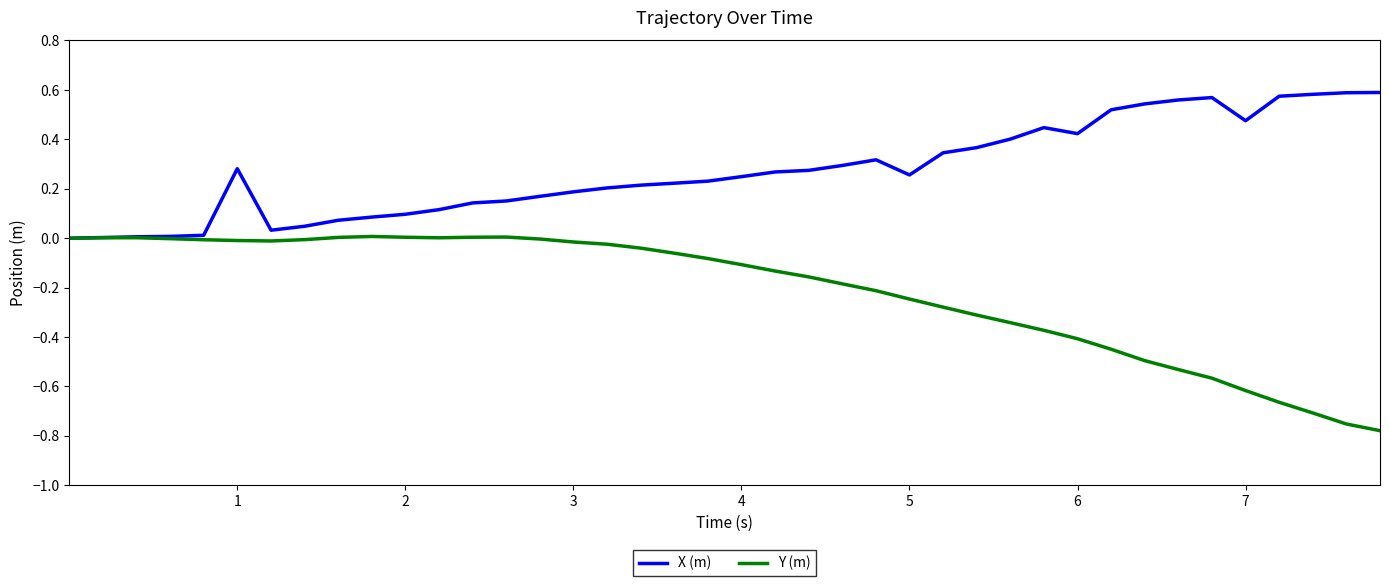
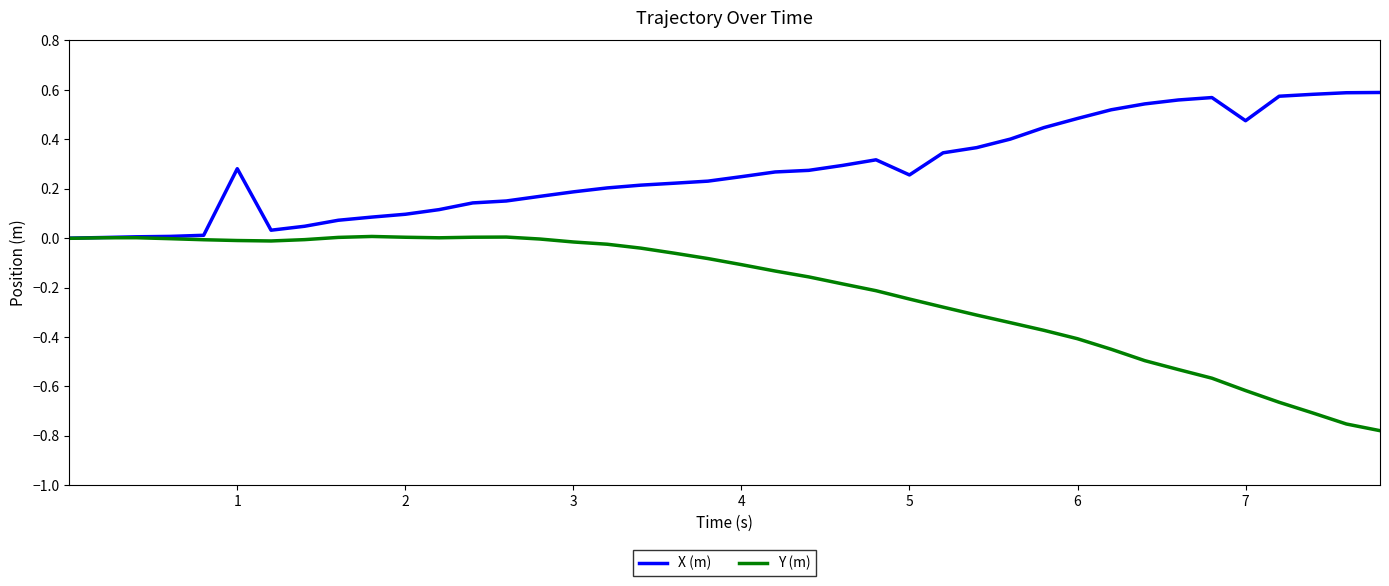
X (m), 6: 0.42 -> 0.48
